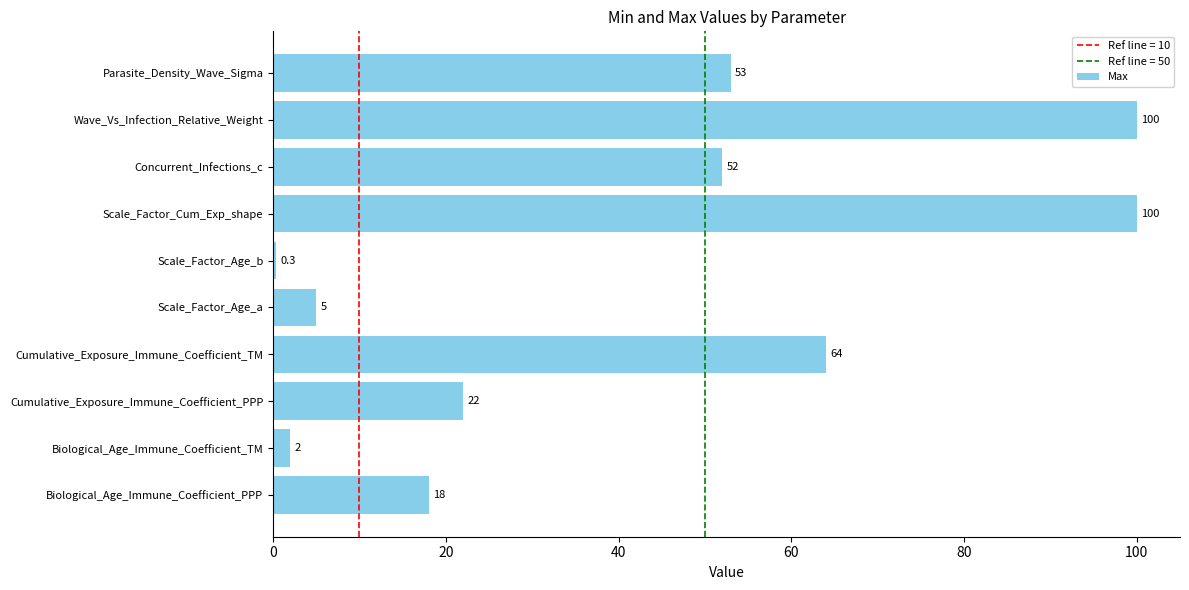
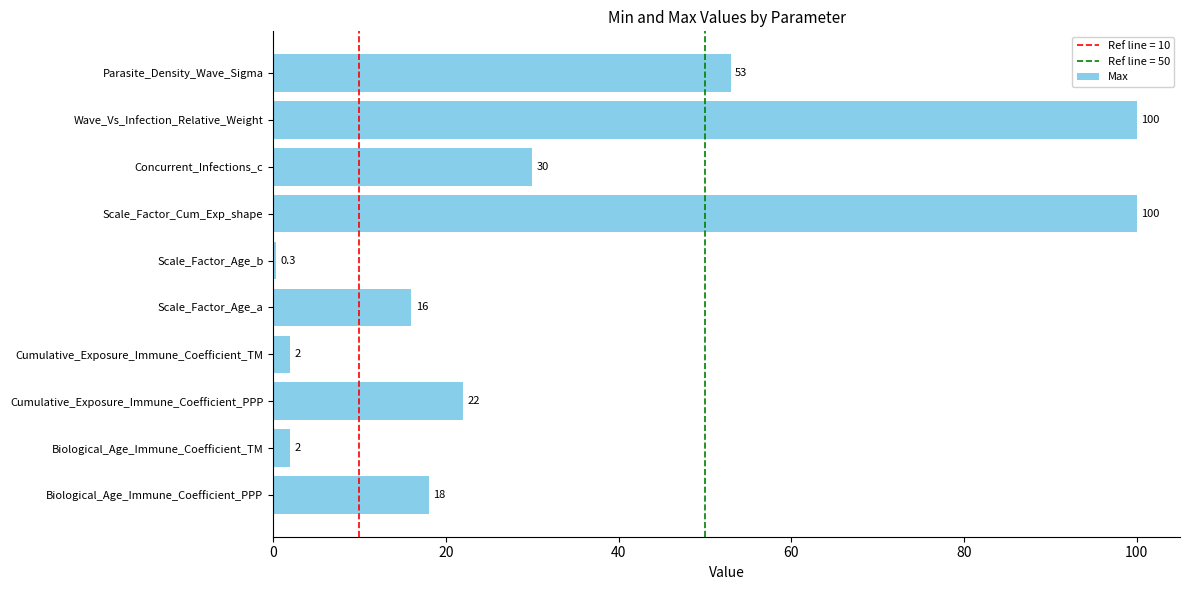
Concurrent_Infections_c: 52 -> 30
Scale_Factor_Age_a: 5 -> 16
Cumulative_Exposure_Immune_Coefficient_TM: 64 -> 2
